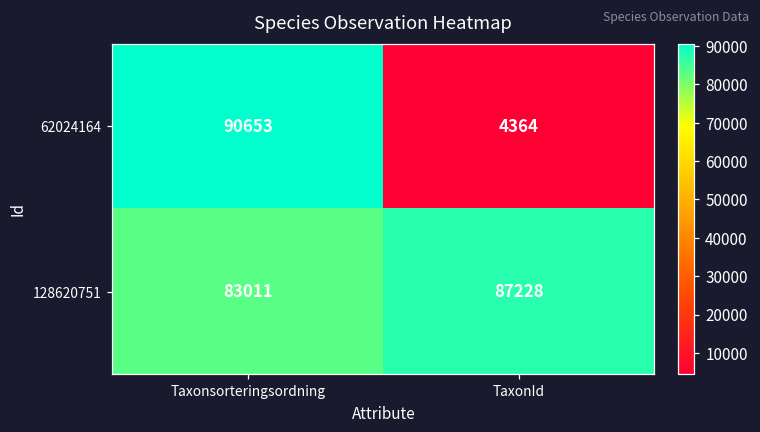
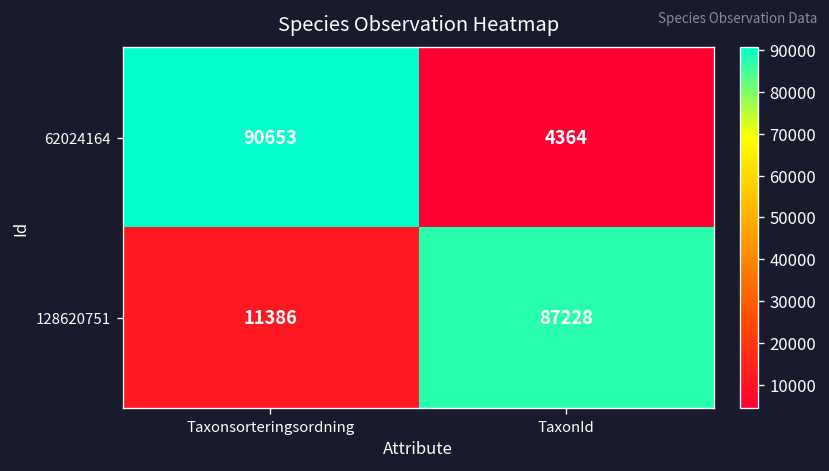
128620751, Taxonsorteringsordning: 83011 -> 11386
